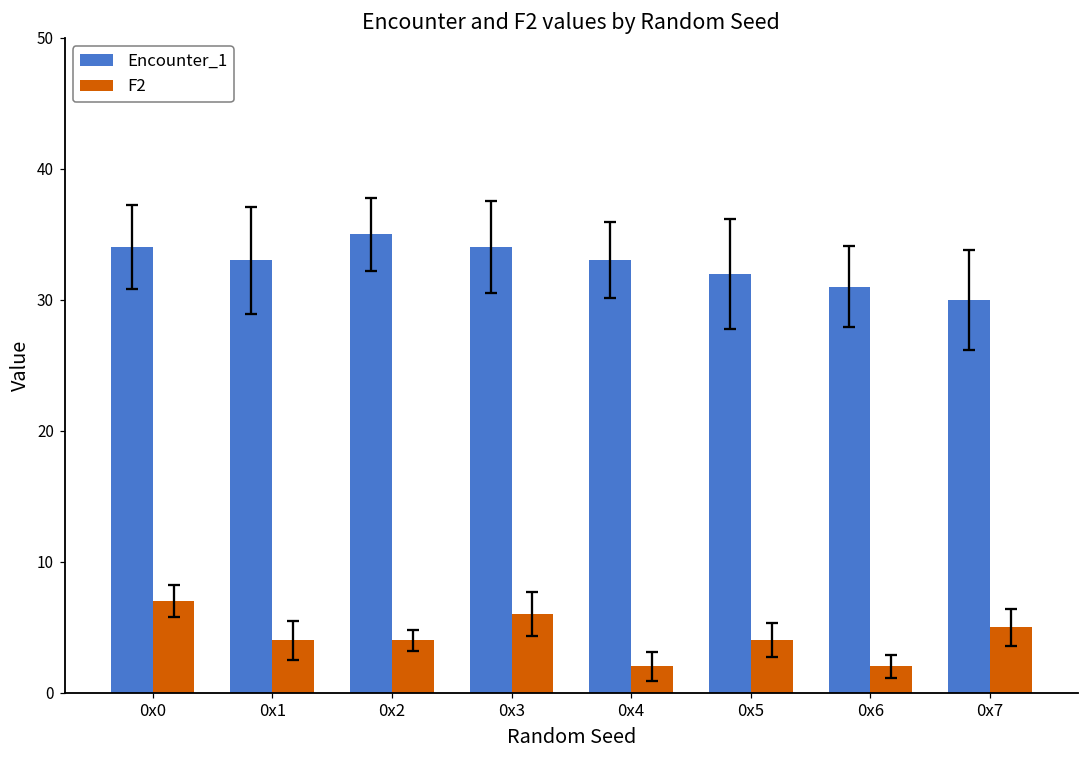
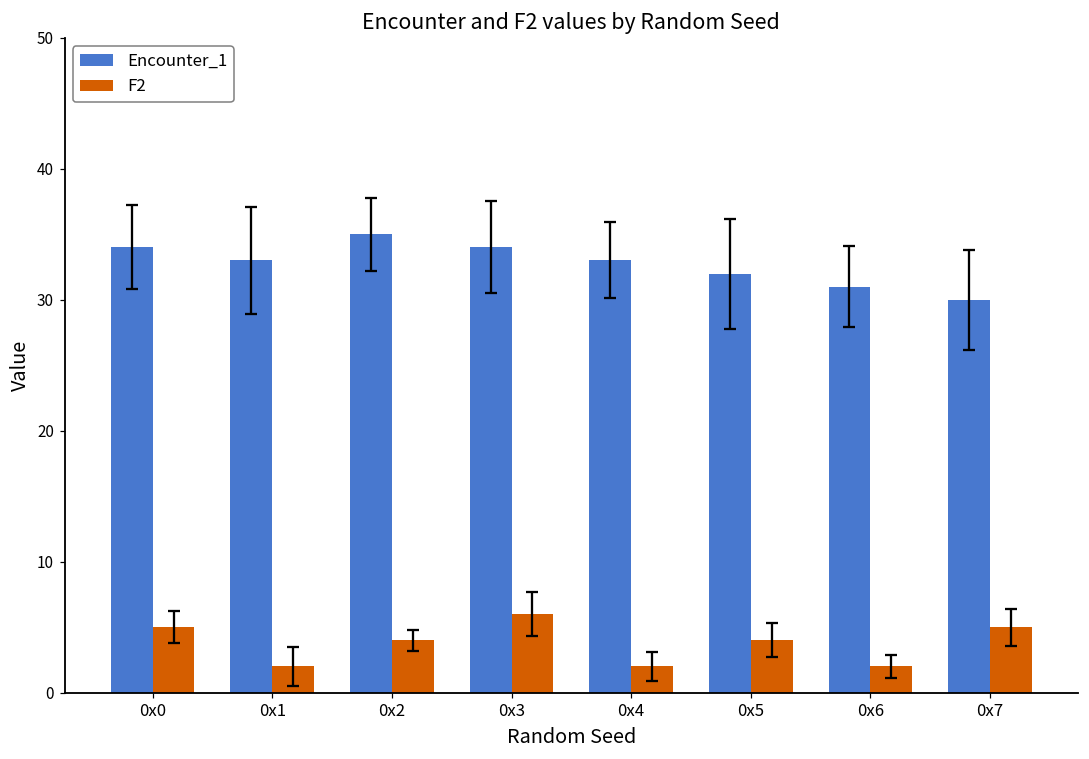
F2, 0x0: 7 -> 5
F2, 0x1: 4 -> 2
